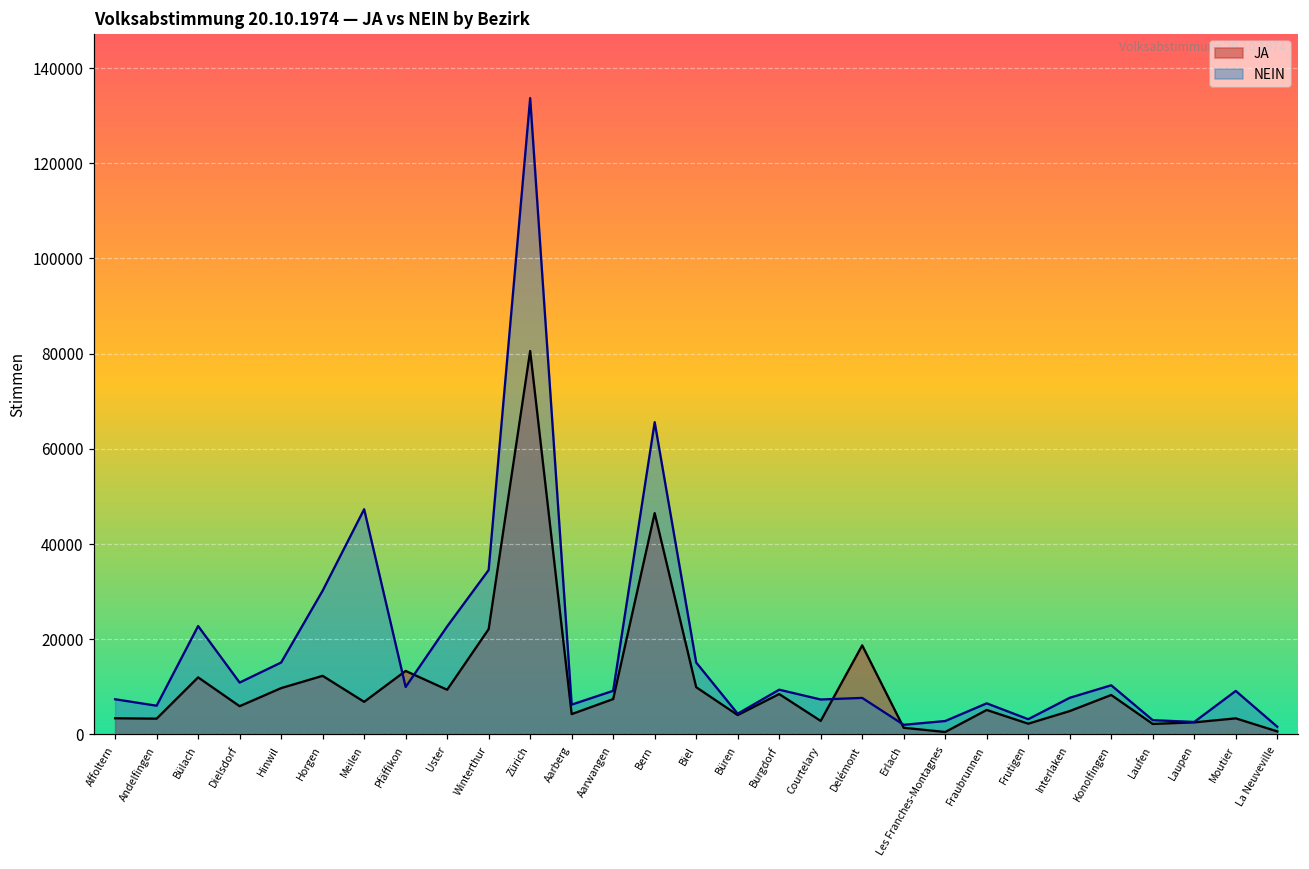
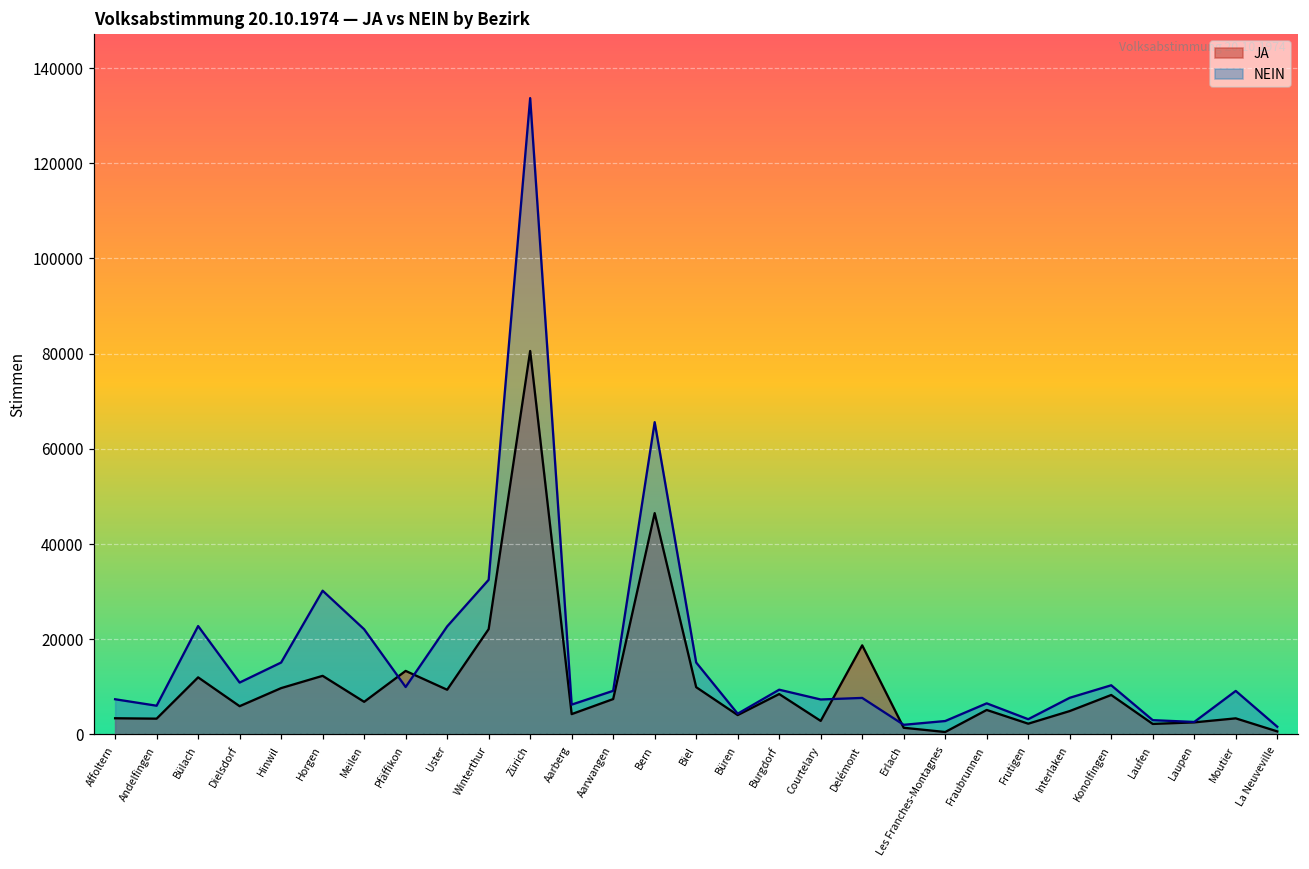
NEIN, Meilen: 47000 -> 22000
NEIN, Winterthur: 35000 -> 32000
